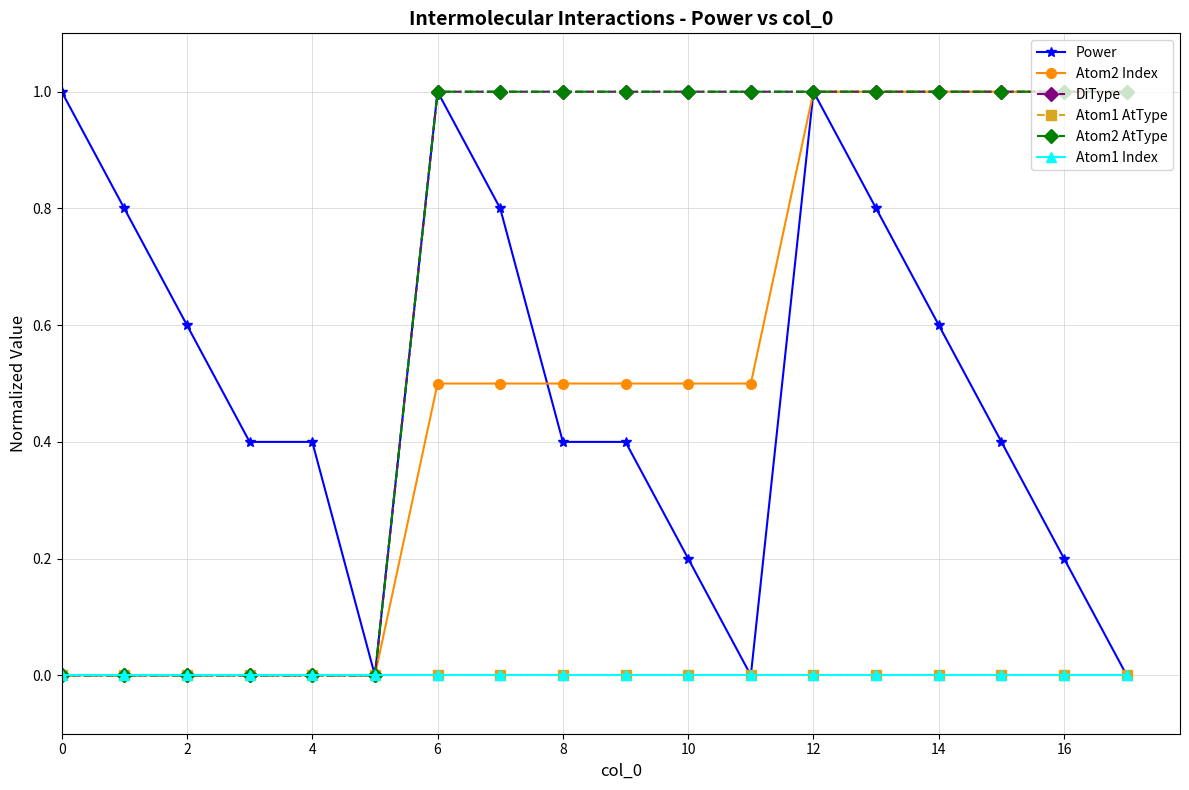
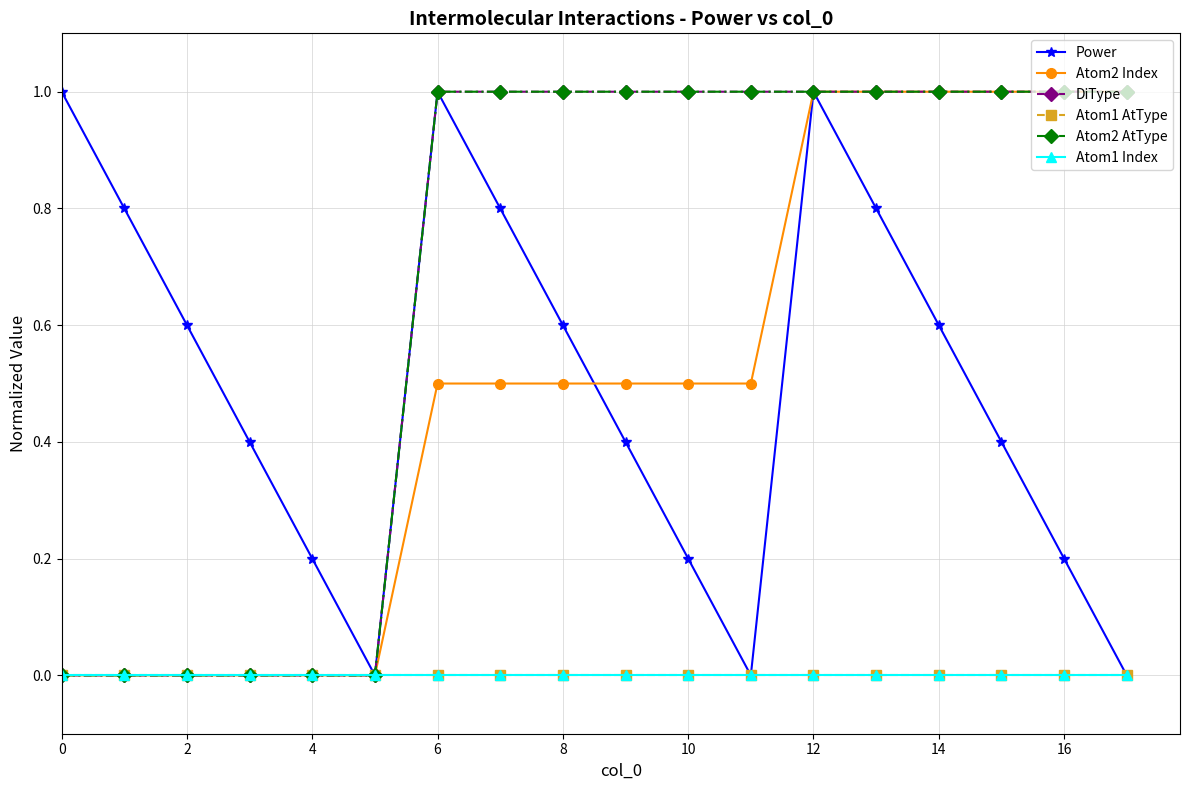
Power, 4: 0.40 -> 0.20
Power, 8: 0.40 -> 0.60
